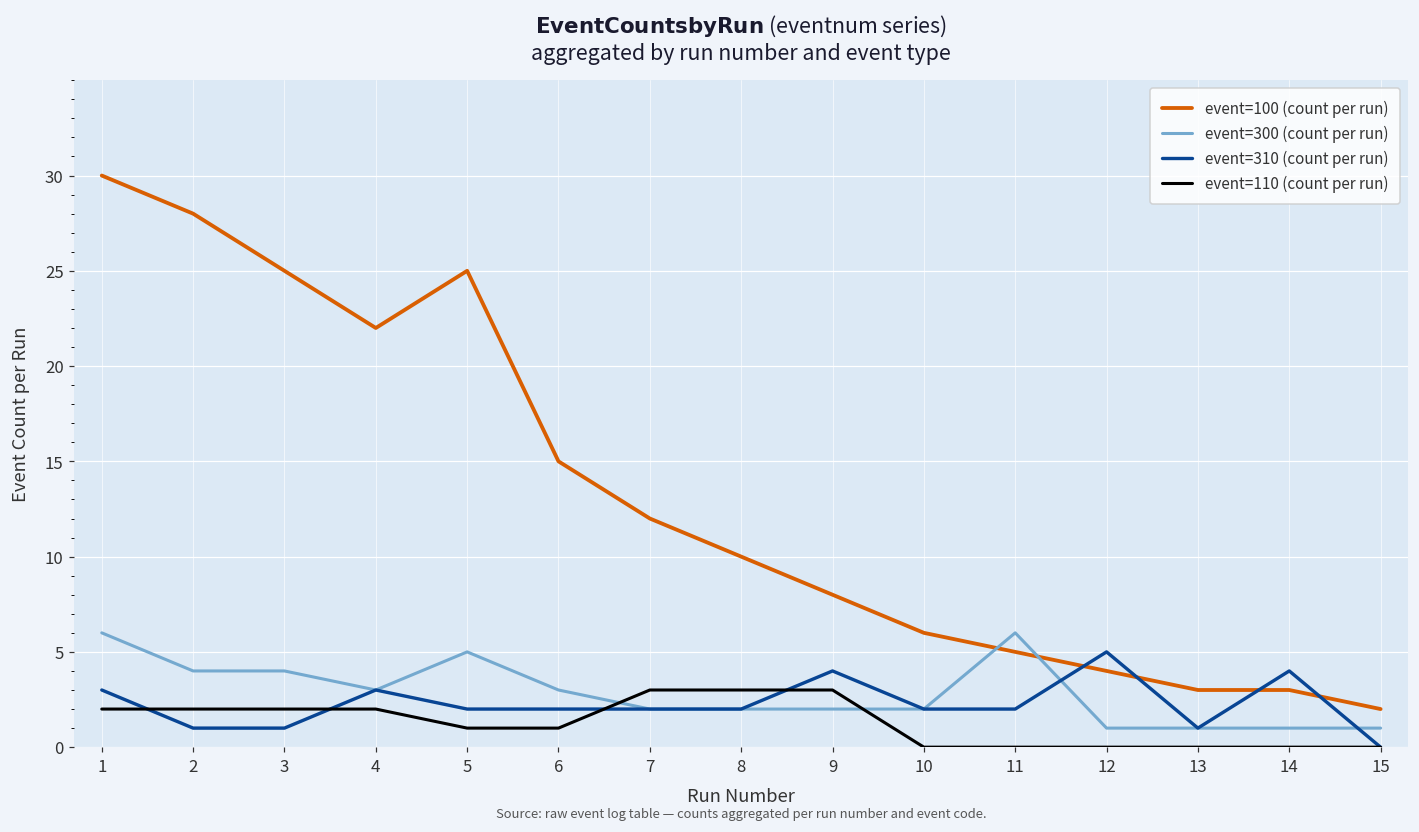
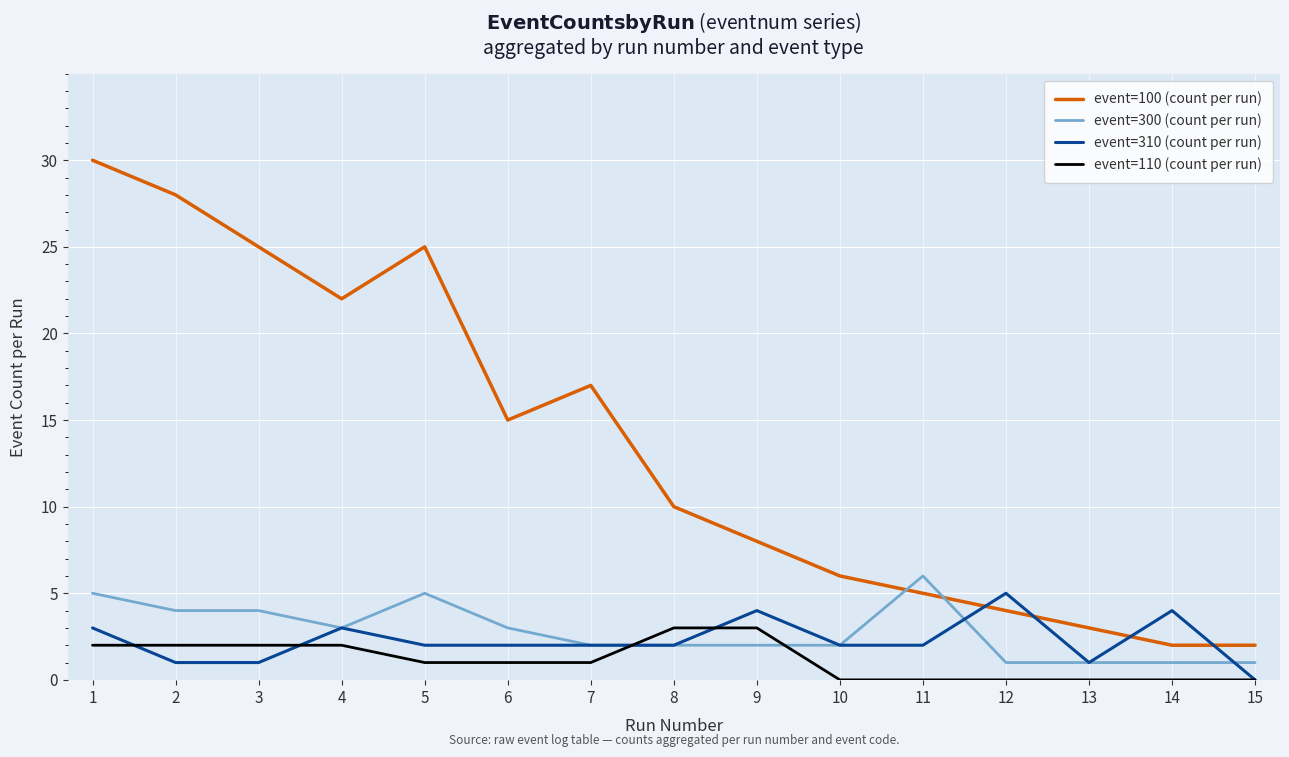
event=300 (count per run), 1: 6 -> 5
event=100 (count per run), 7: 12 -> 17
event=110 (count per run), 7: 3 -> 1
event=100 (count per run), 14: 3 -> 2
